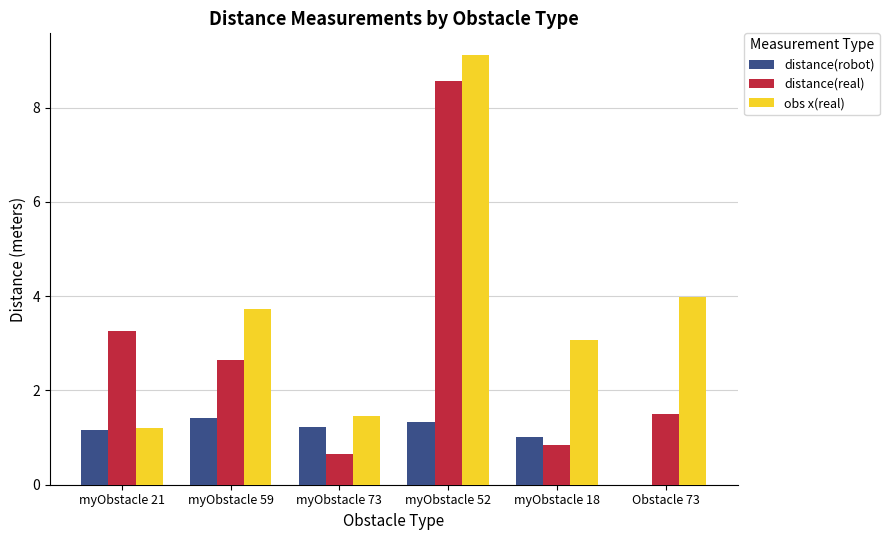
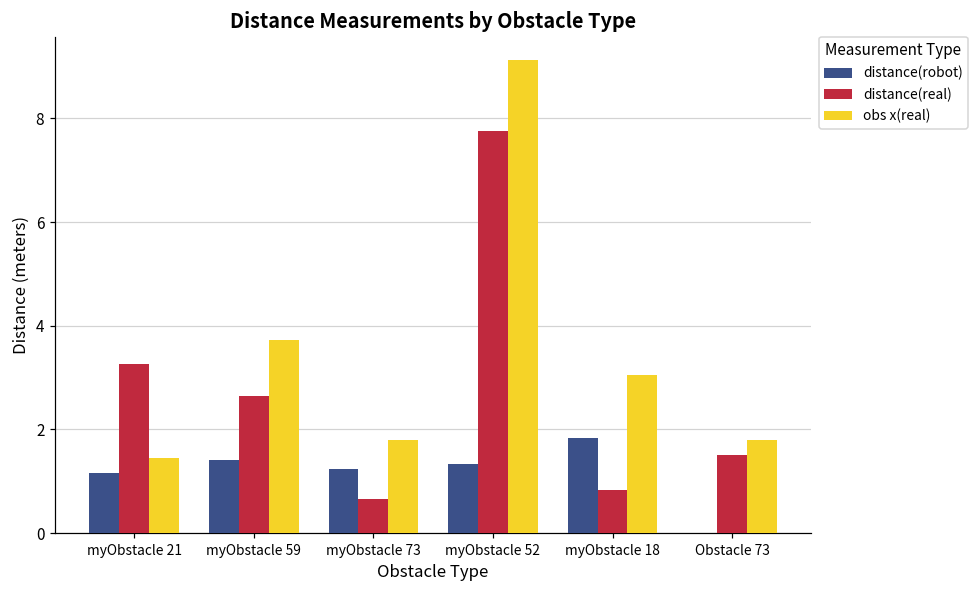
obs x(real), myObstacle 21: 1.2 -> 1.5
obs x(real), myObstacle 73: 1.5 -> 1.8
distance(real), myObstacle 52: 8.6 -> 7.8
distance(robot), myObstacle 18: 1.0 -> 1.8
obs x(real), Obstacle 73: 4.0 -> 1.8
